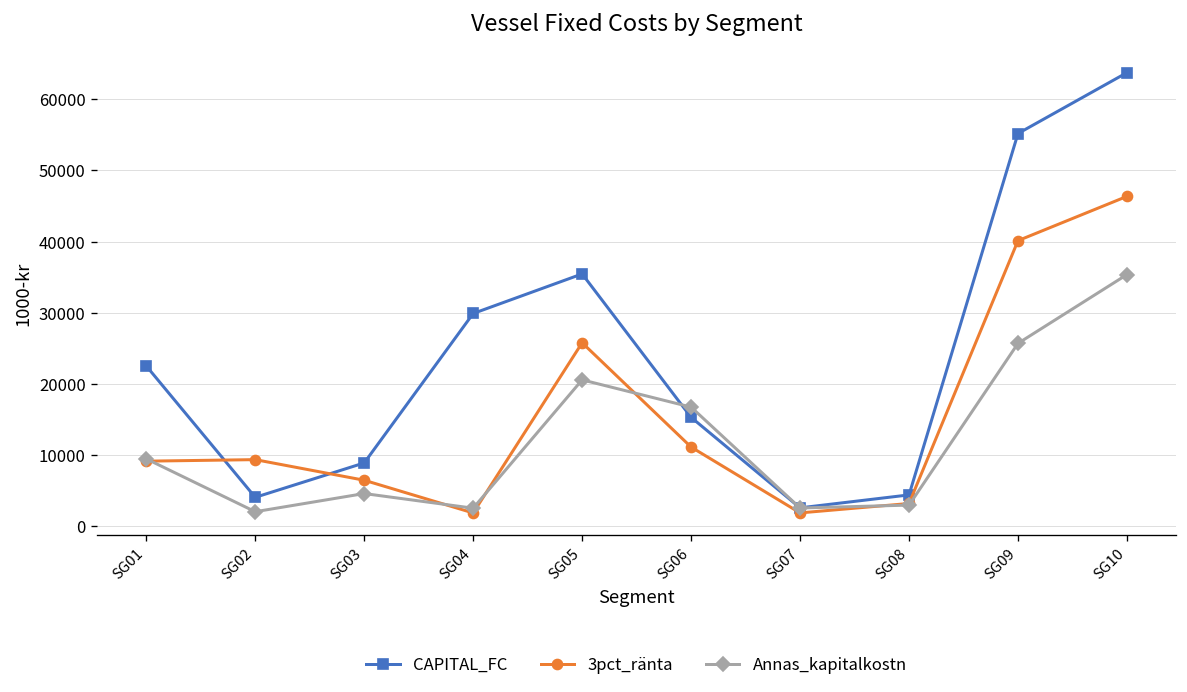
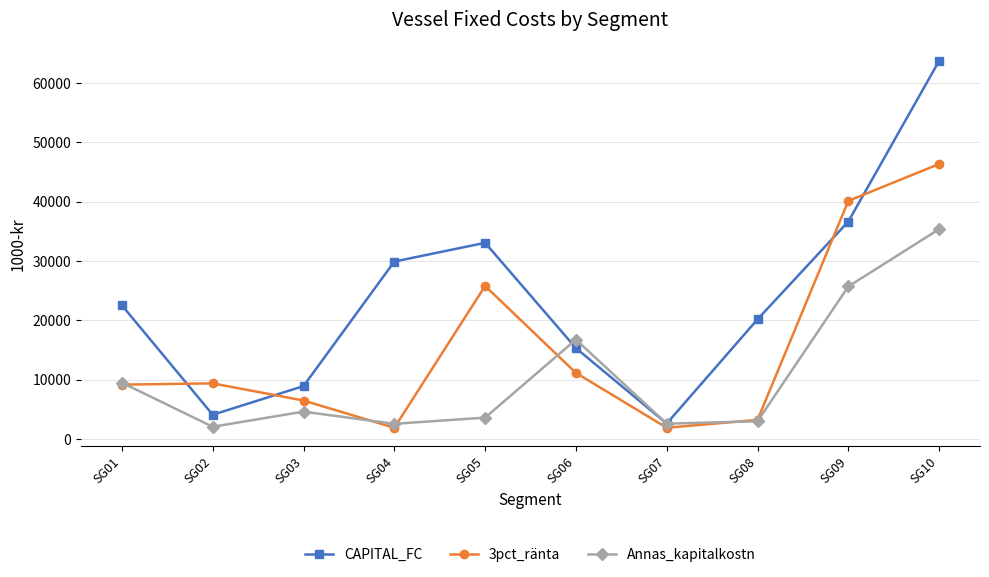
CAPITAL_FC, SG05: 35000 -> 33000
Annas_kapitalkostn, SG05: 21000 -> 4000
CAPITAL_FC, SG08: 4000 -> 20000
CAPITAL_FC, SG09: 55000 -> 37000
